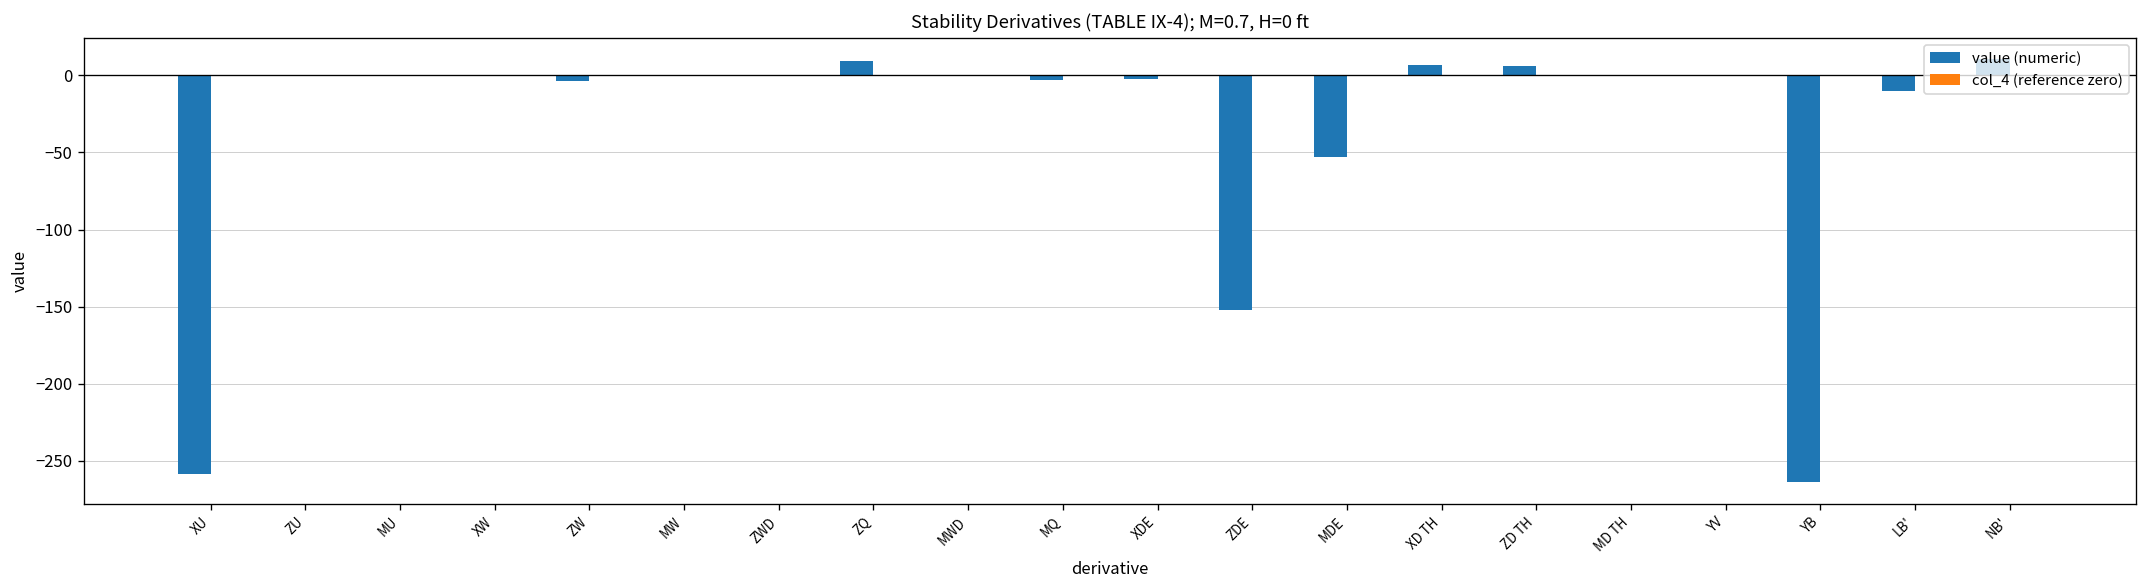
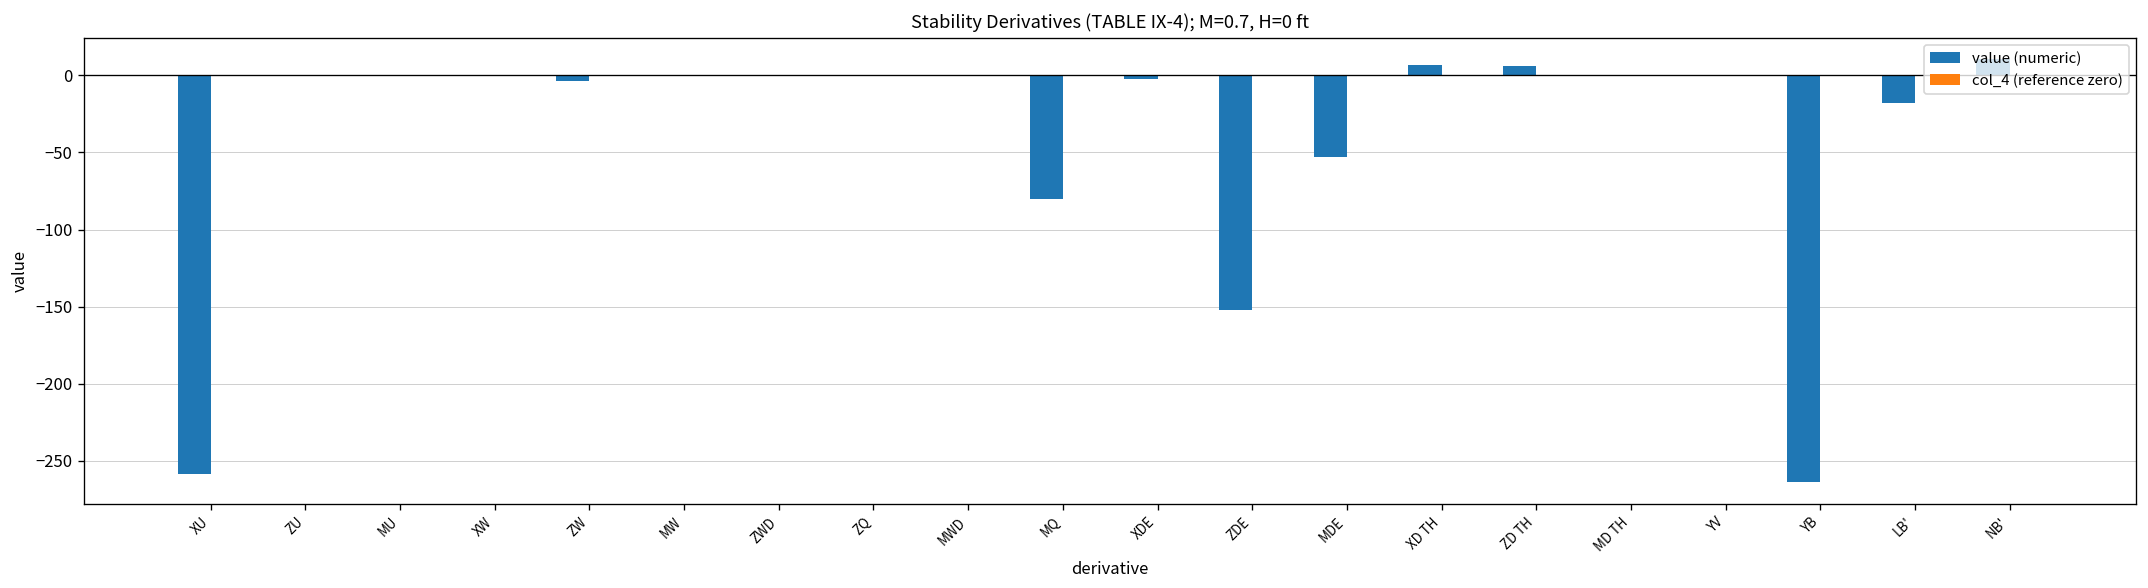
value (numeric), ZQ: 9 -> 0
value (numeric), MQ: -3 -> -80
value (numeric), LB': -10 -> -18
